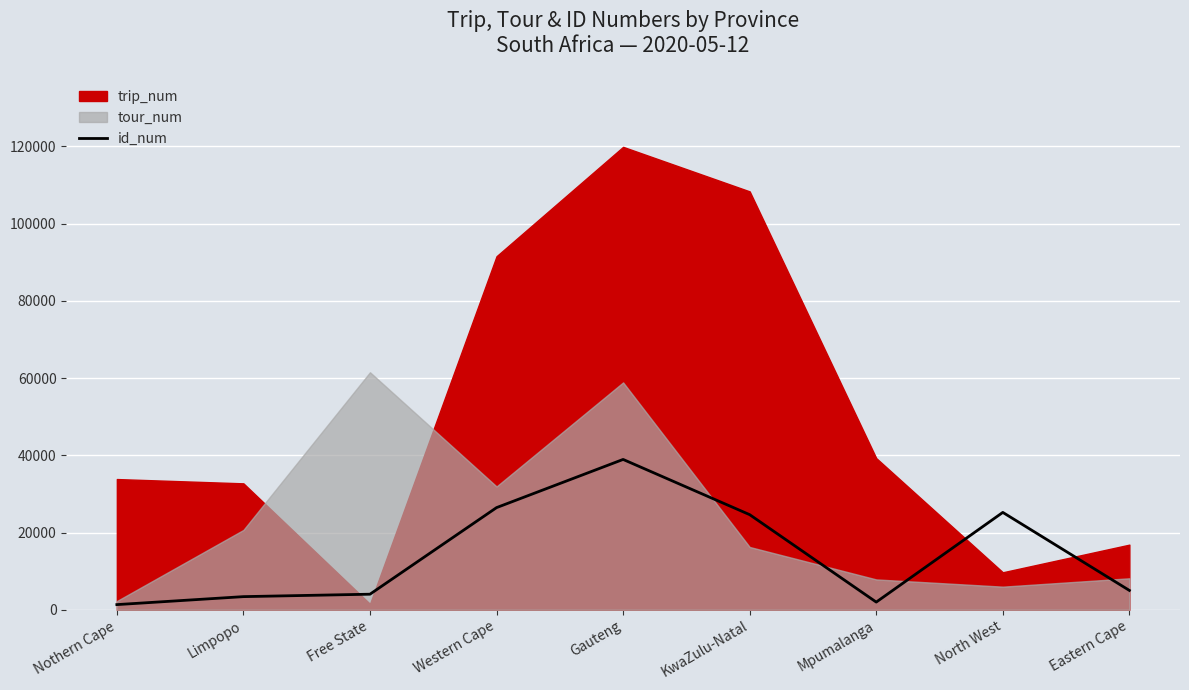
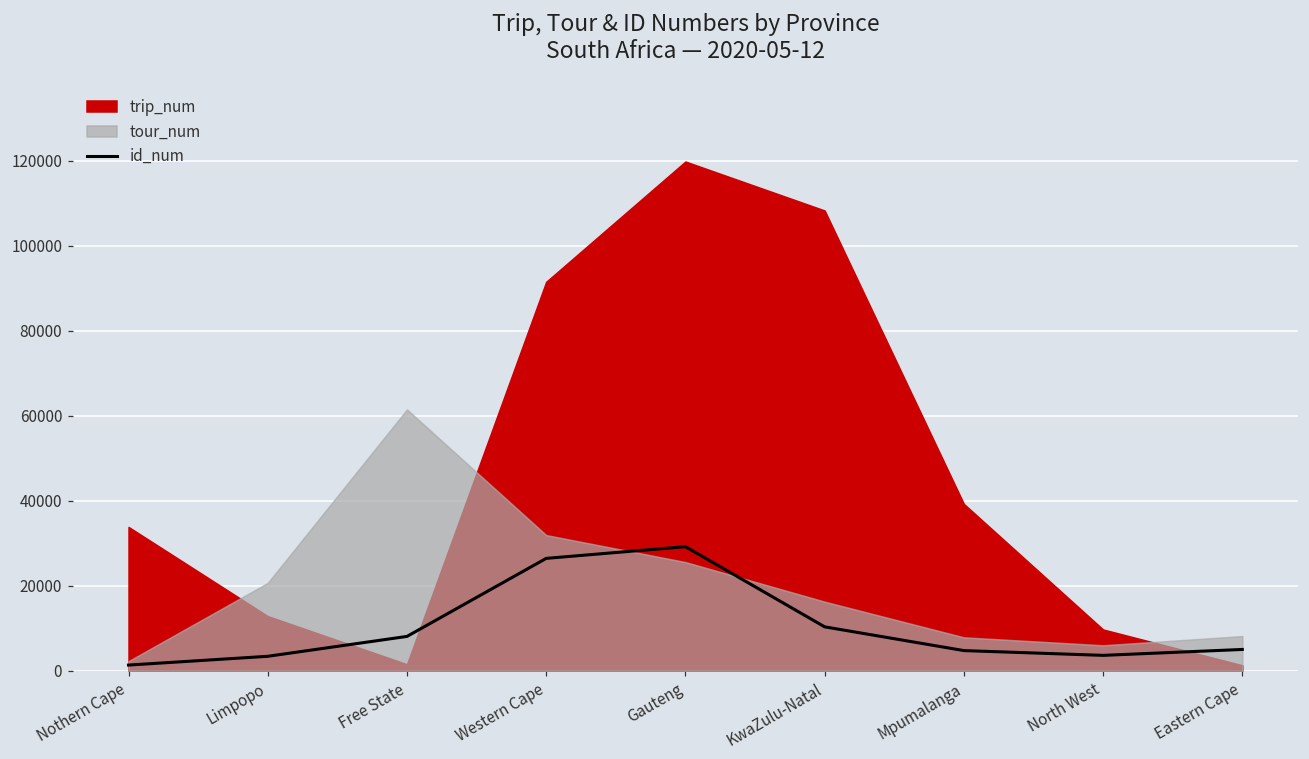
trip_num, Limpopo: 33000 -> 13000
id_num, Free State: 4000 -> 8000
id_num, Gauteng: 39000 -> 29000
tour_num, Gauteng: 59000 -> 26000
id_num, KwaZulu-Natal: 25000 -> 10000
id_num, Mpumalanga: 2000 -> 5000
id_num, North West: 25000 -> 4000
trip_num, Eastern Cape: 17000 -> 1000
